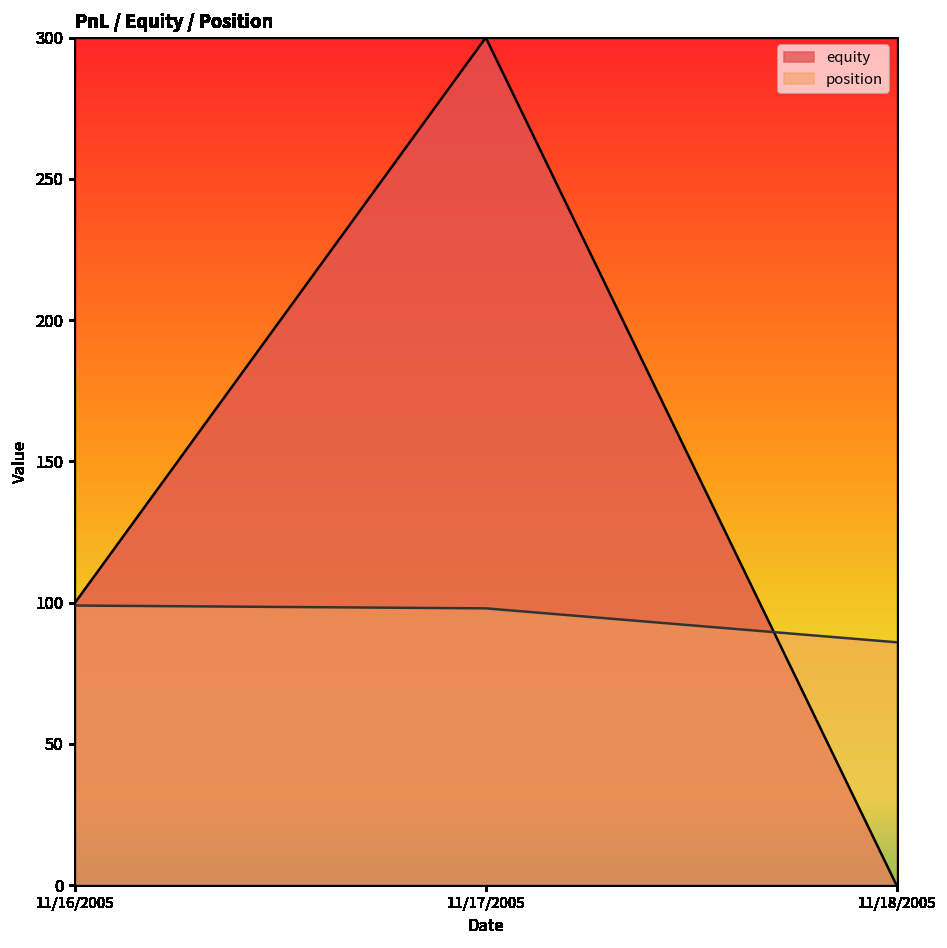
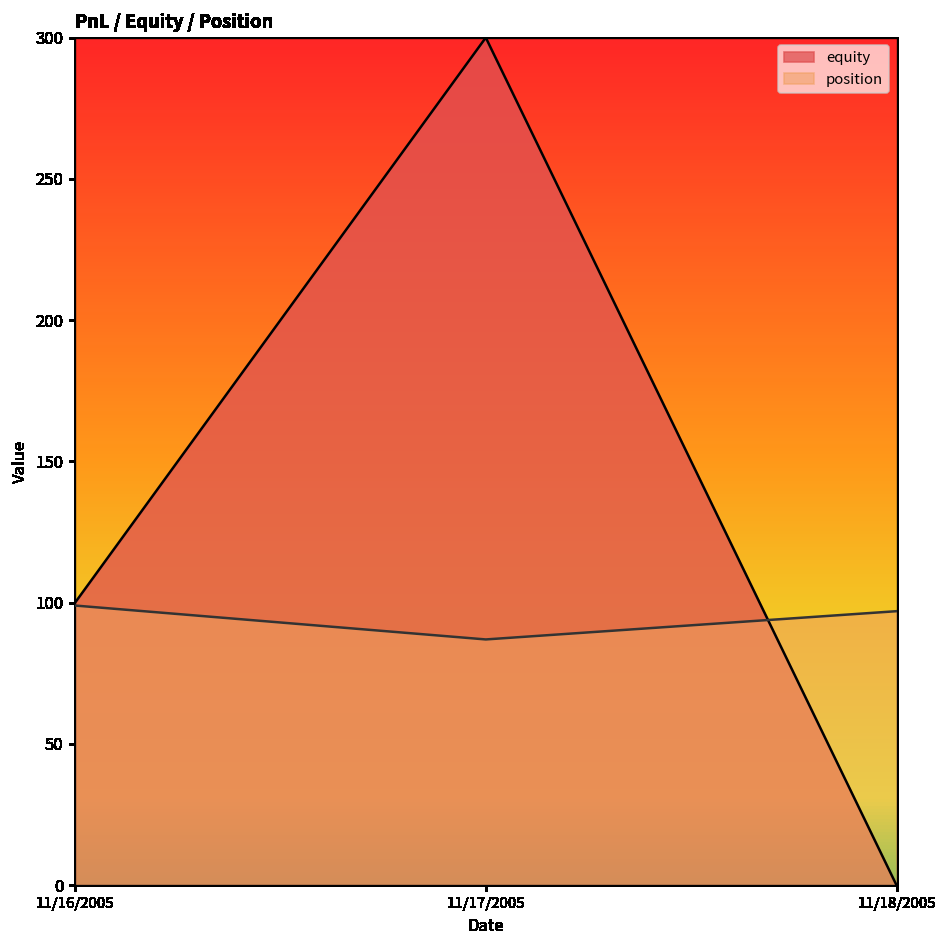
position, 11/17/2005: 98 -> 87
position, 11/18/2005: 86 -> 97
